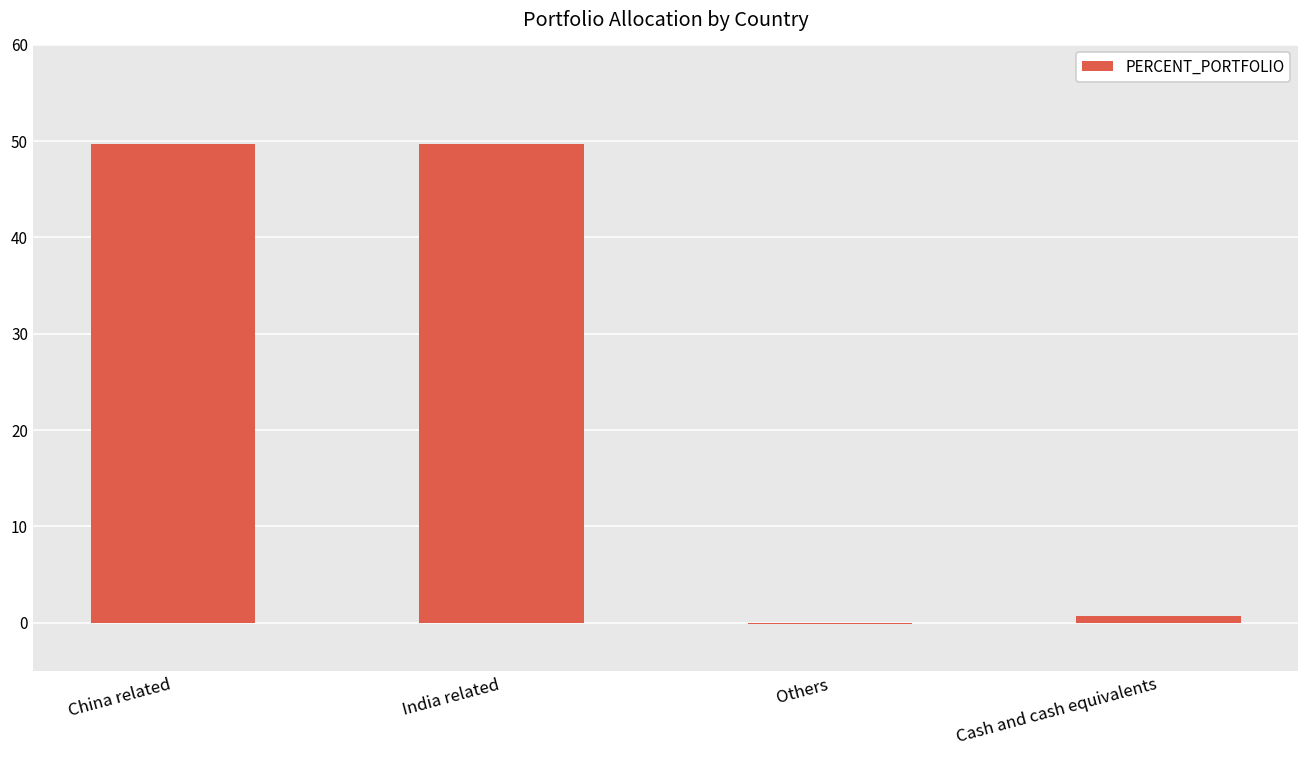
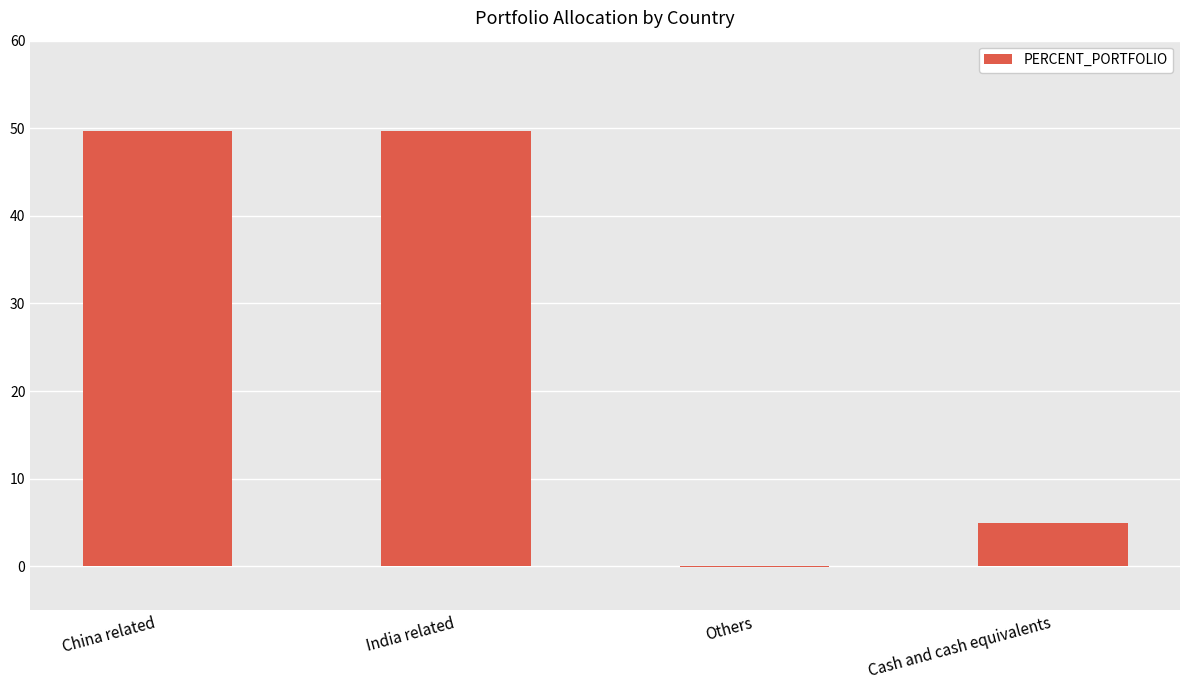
Cash and cash equivalents: 1 -> 5
